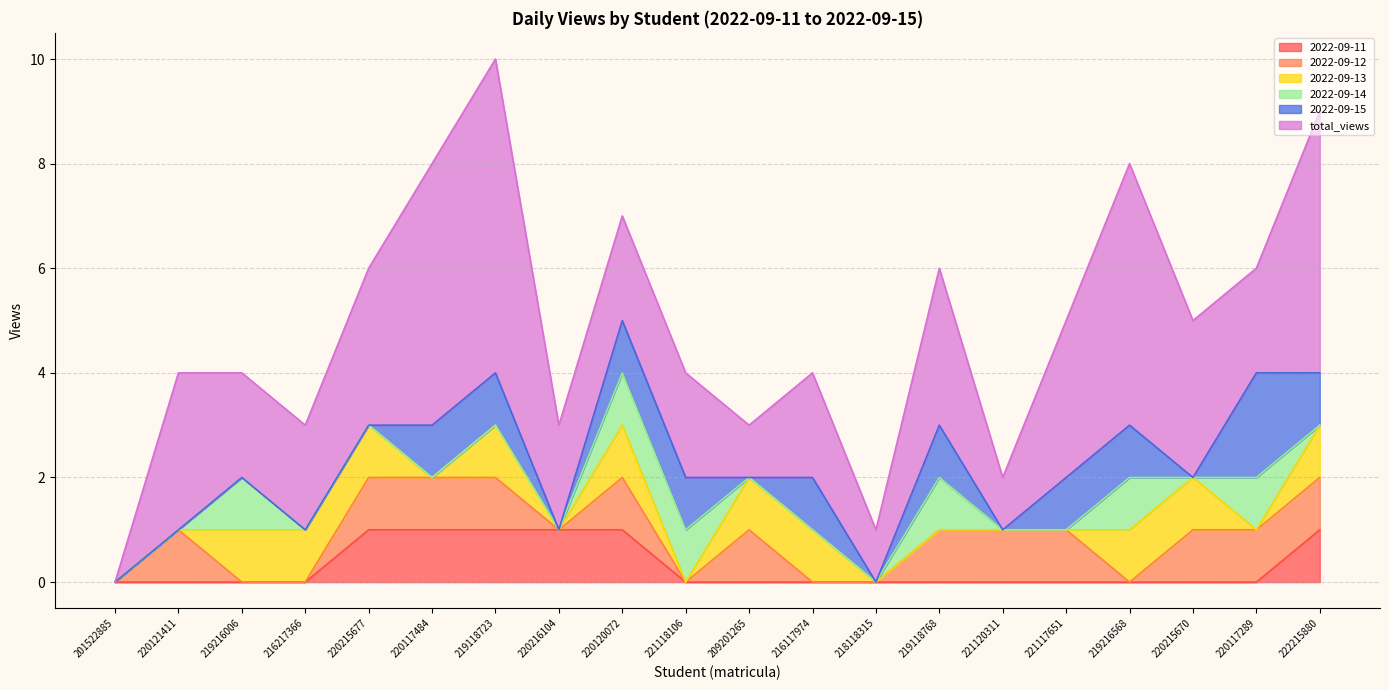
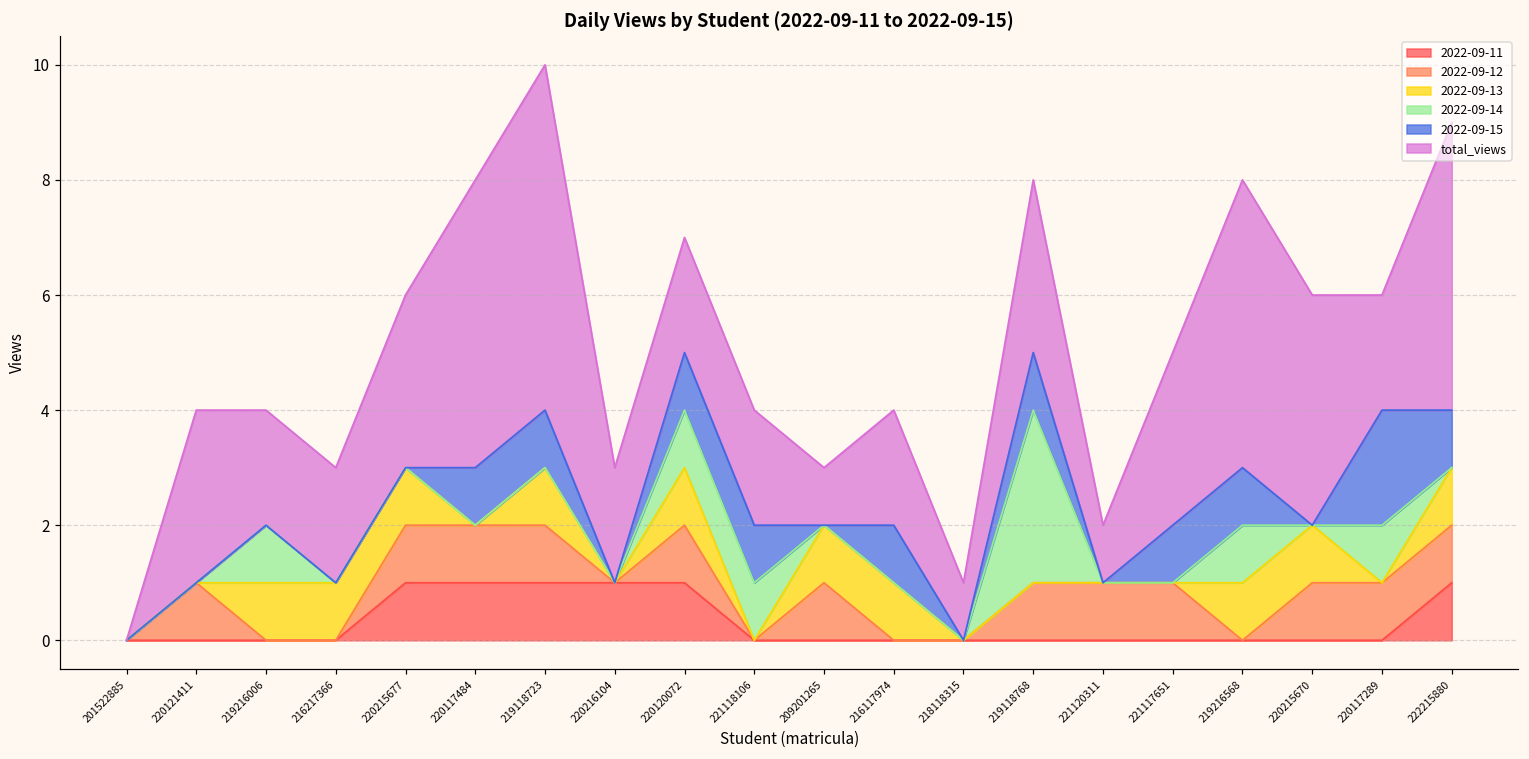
2022-09-14, 219118768: 1 -> 3
total_views, 220215670: 3 -> 4
